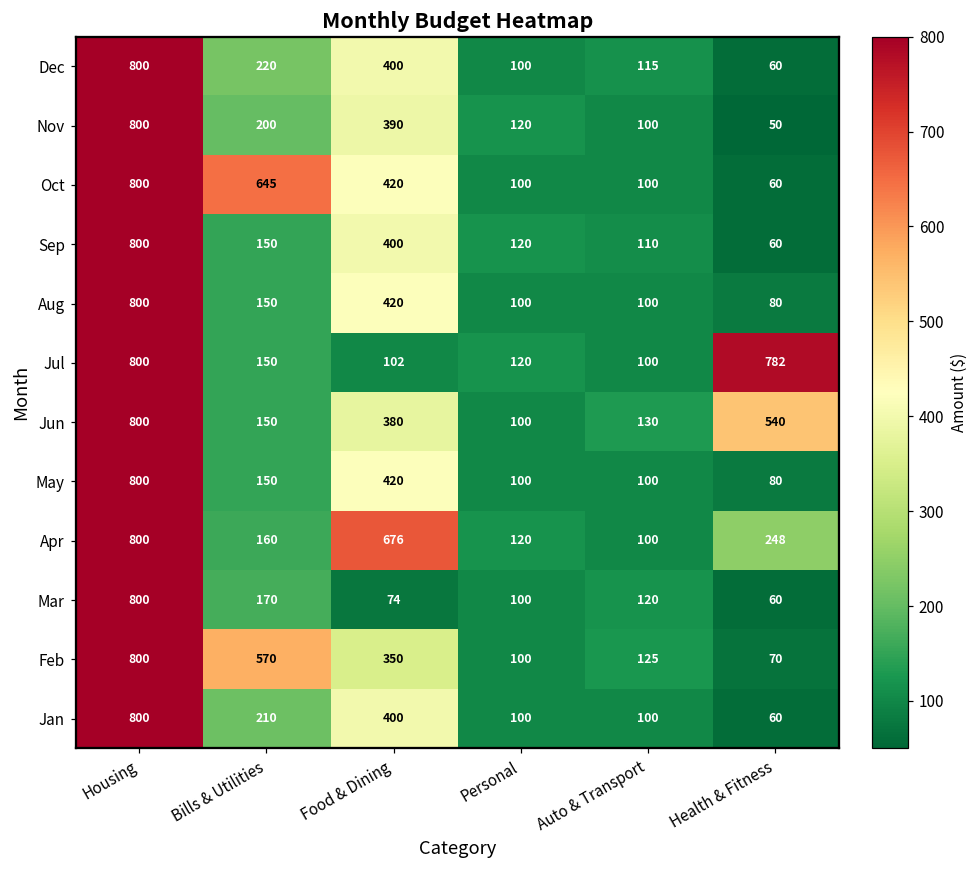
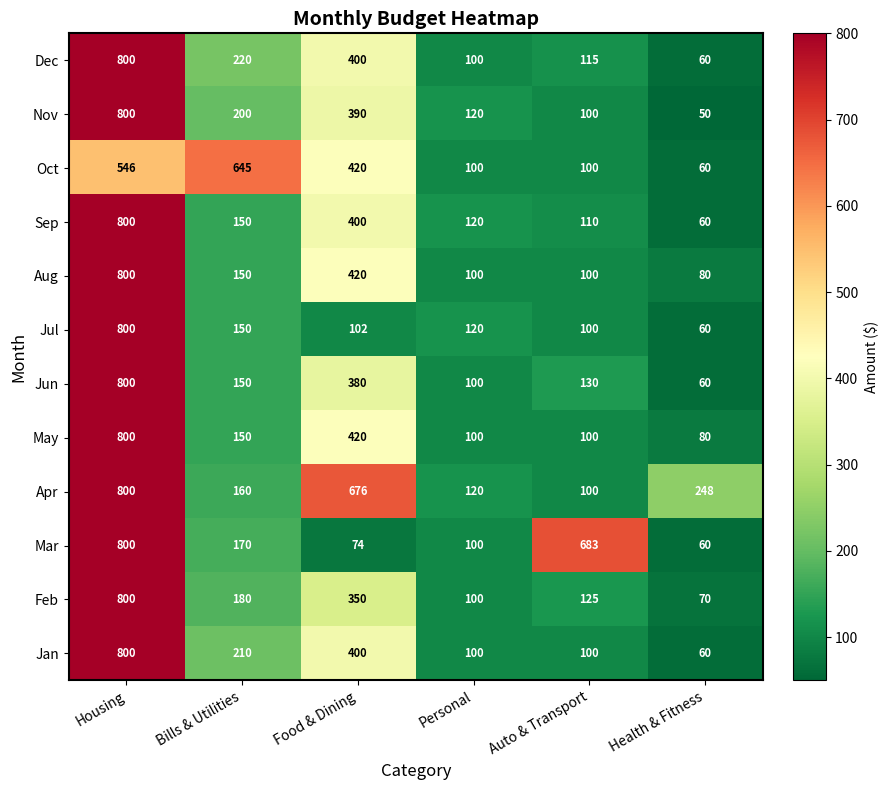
Oct, Housing: 800 -> 546
Jul, Health & Fitness: 782 -> 60
Jun, Health & Fitness: 540 -> 60
Mar, Auto & Transport: 120 -> 683
Feb, Bills & Utilities: 570 -> 180
